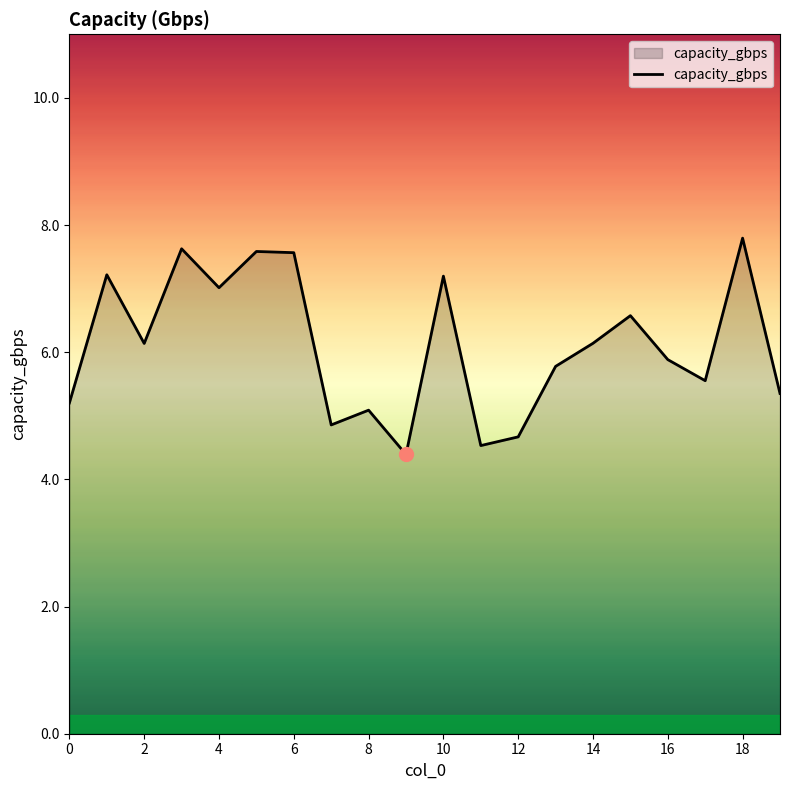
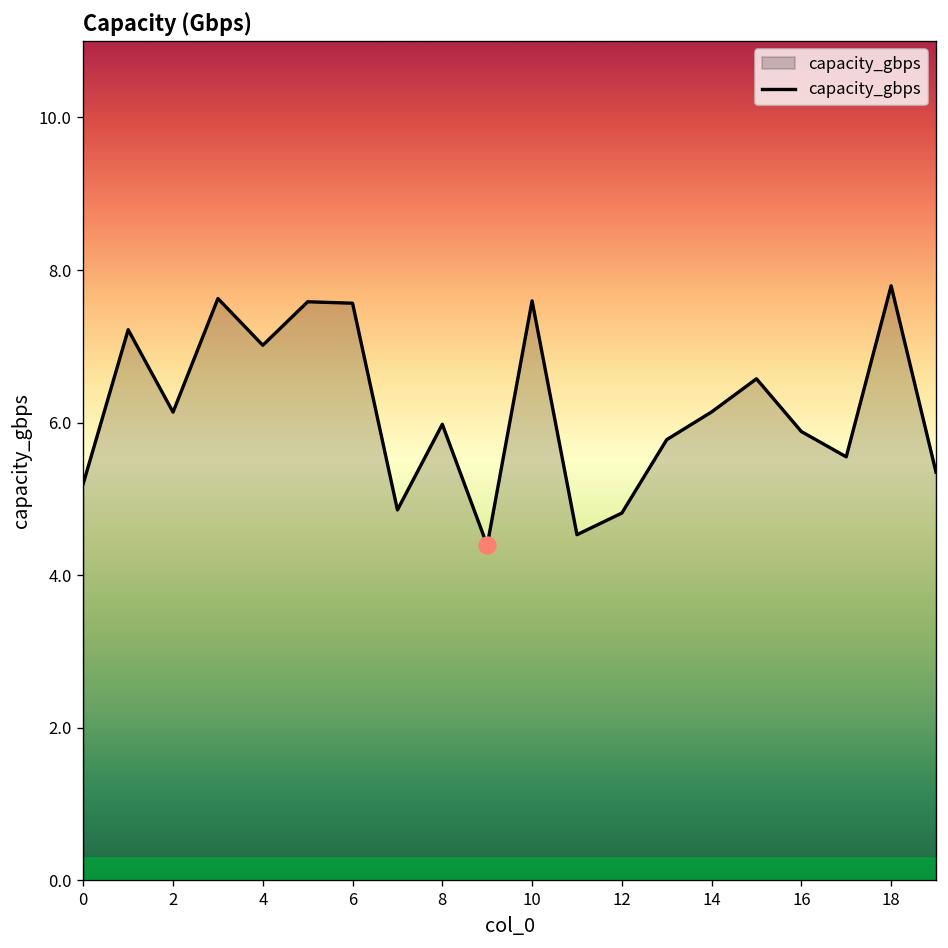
capacity_gbps, 8: 5.1 -> 6.0
capacity_gbps, 10: 7.2 -> 7.6
capacity_gbps, 12: 4.7 -> 4.8
